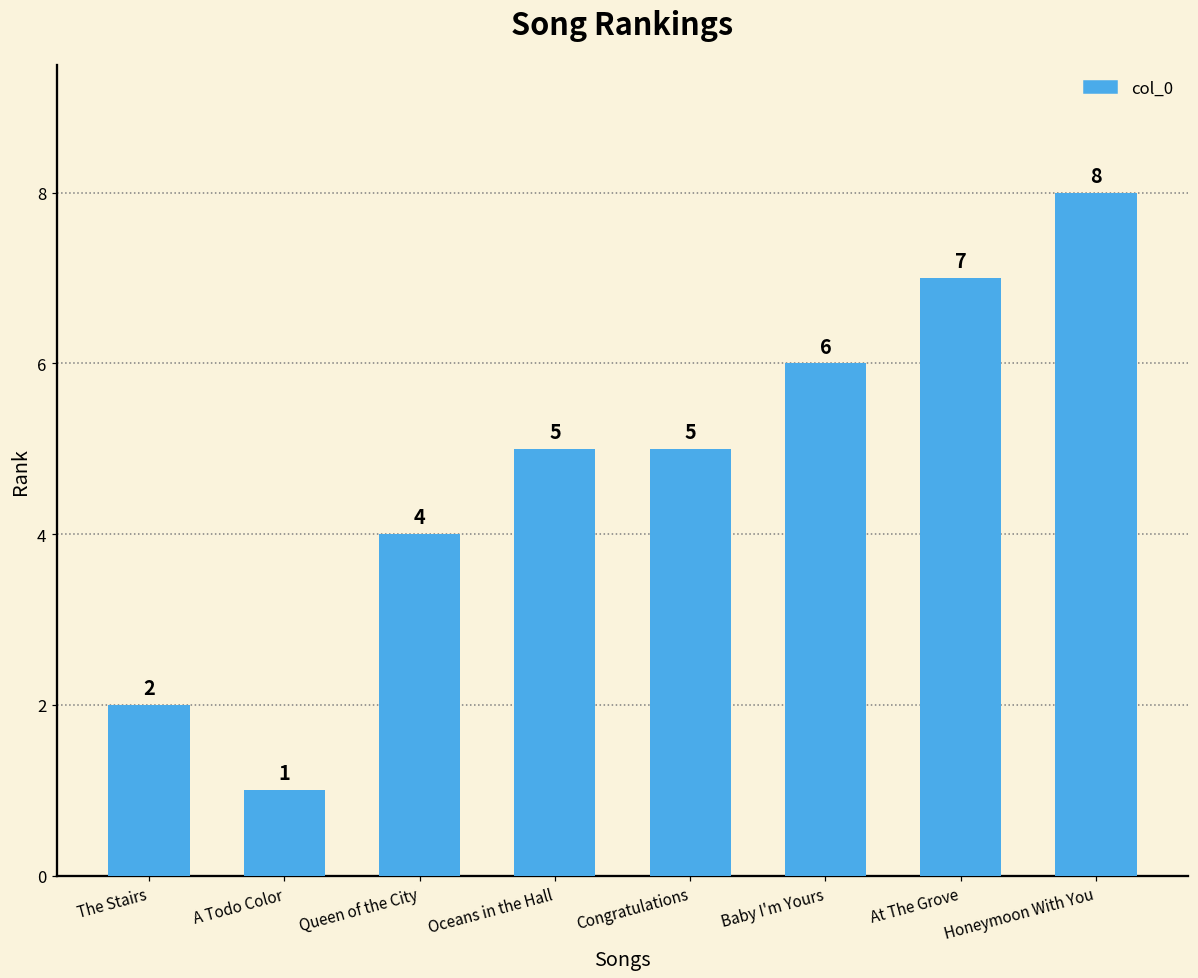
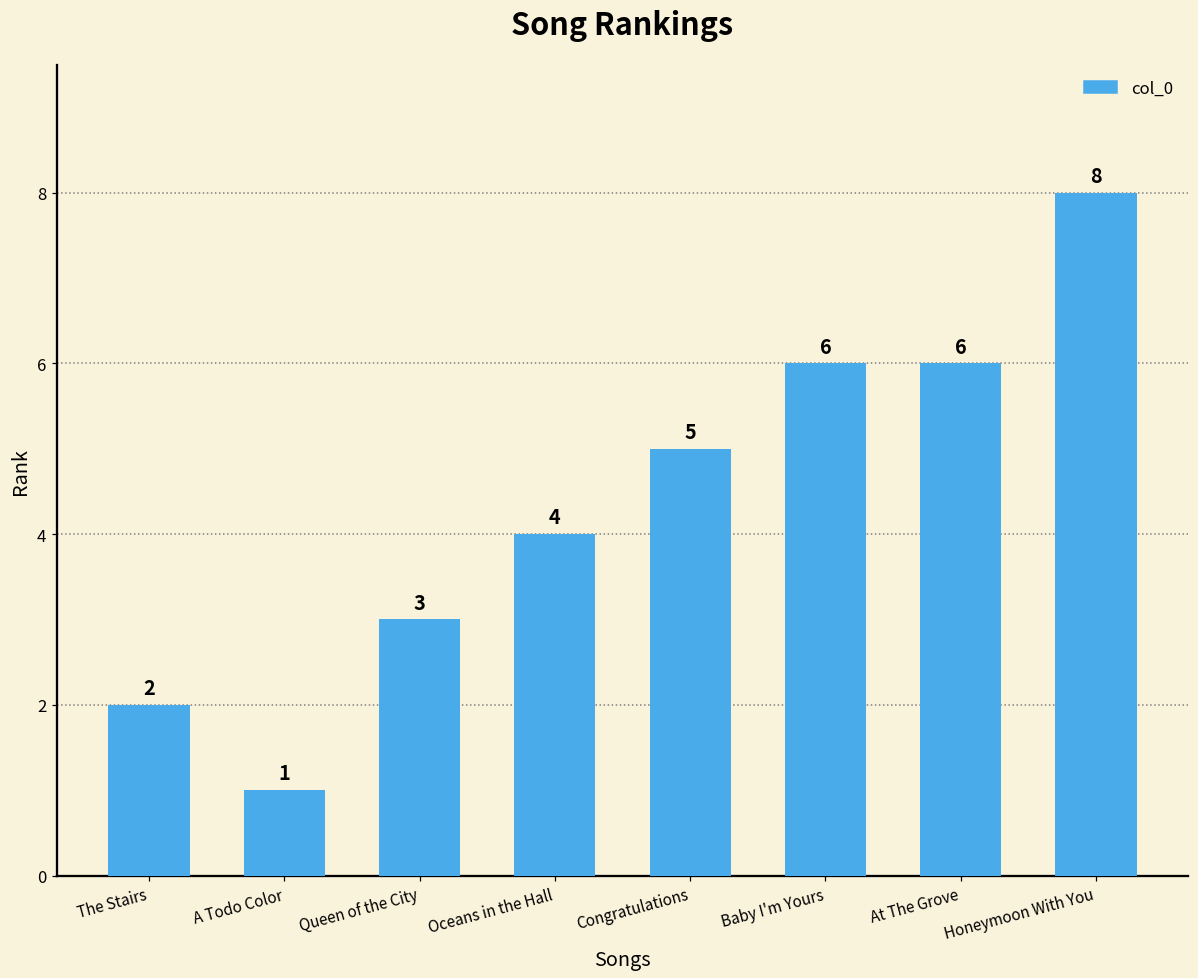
Queen of the City: 4 -> 3
Oceans in the Hall: 5 -> 4
At The Grove: 7 -> 6
